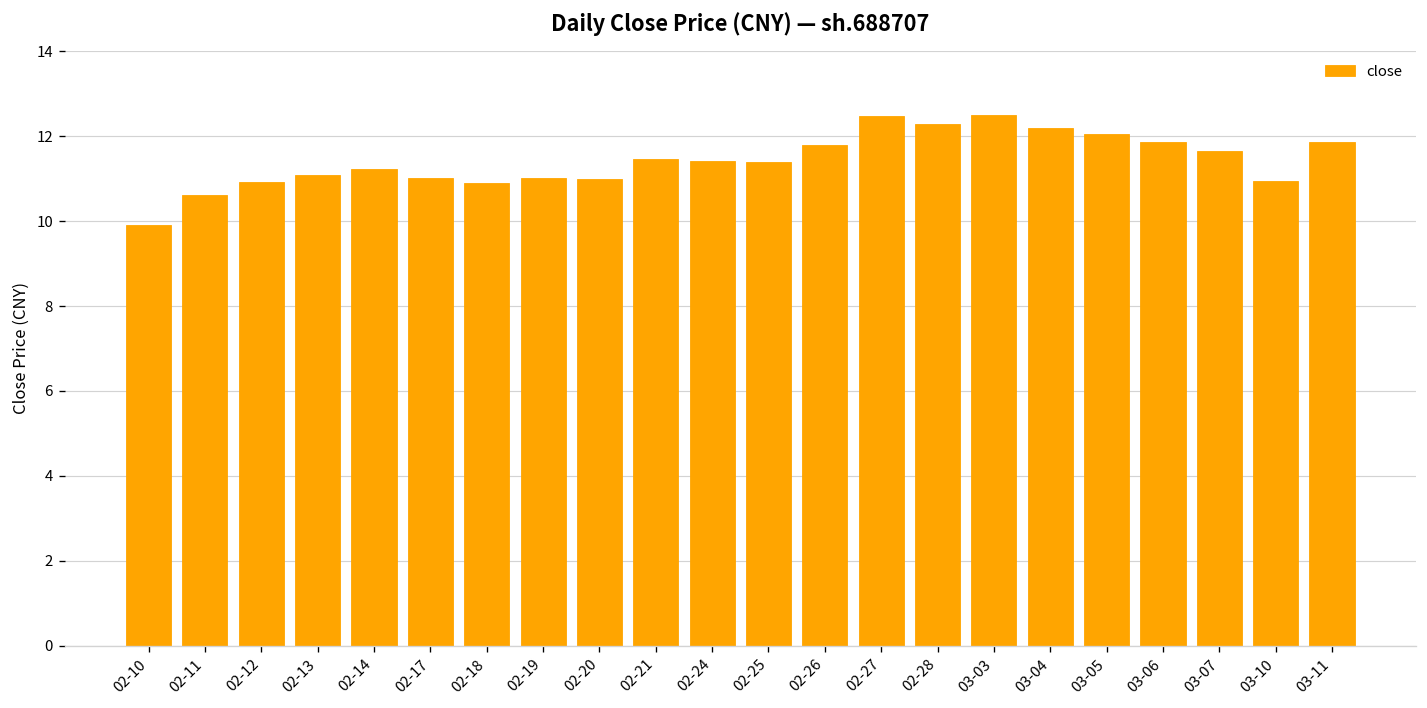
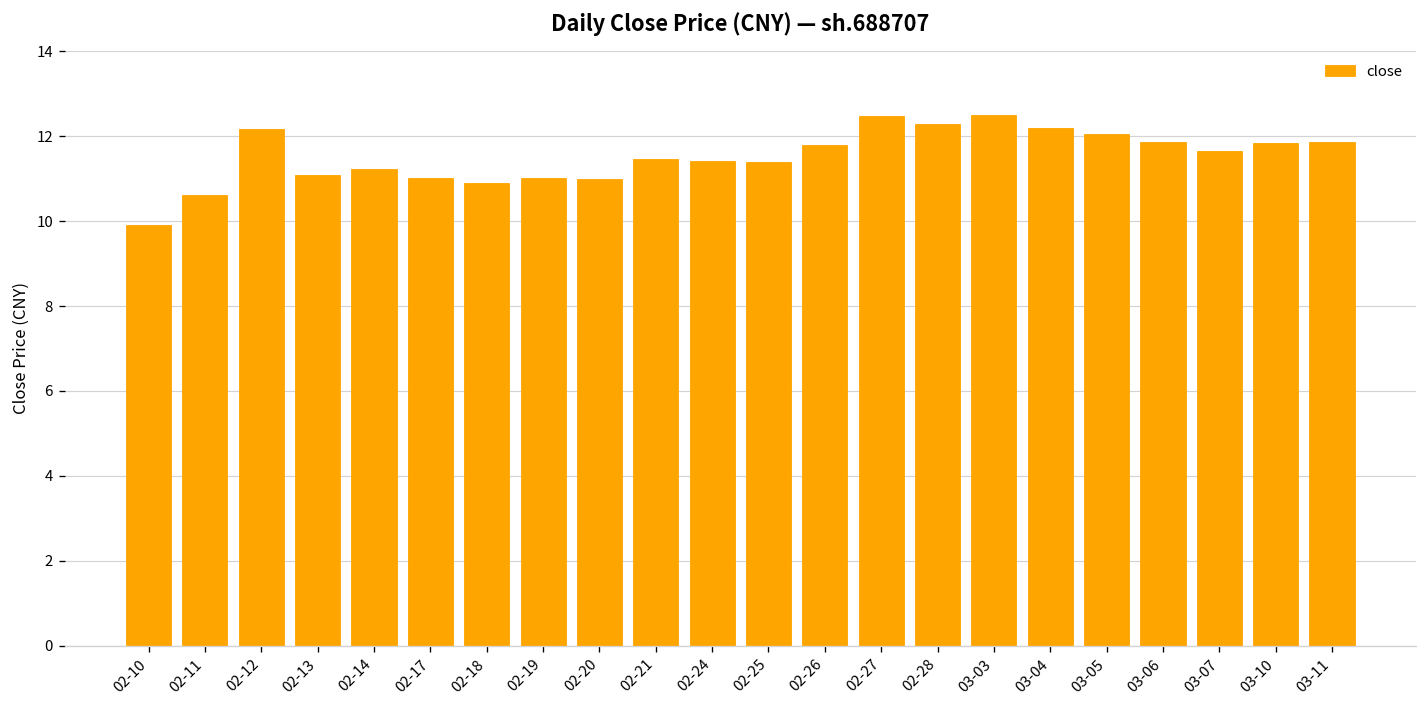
02-12: 10.9 -> 12.2
03-10: 10.9 -> 11.8
